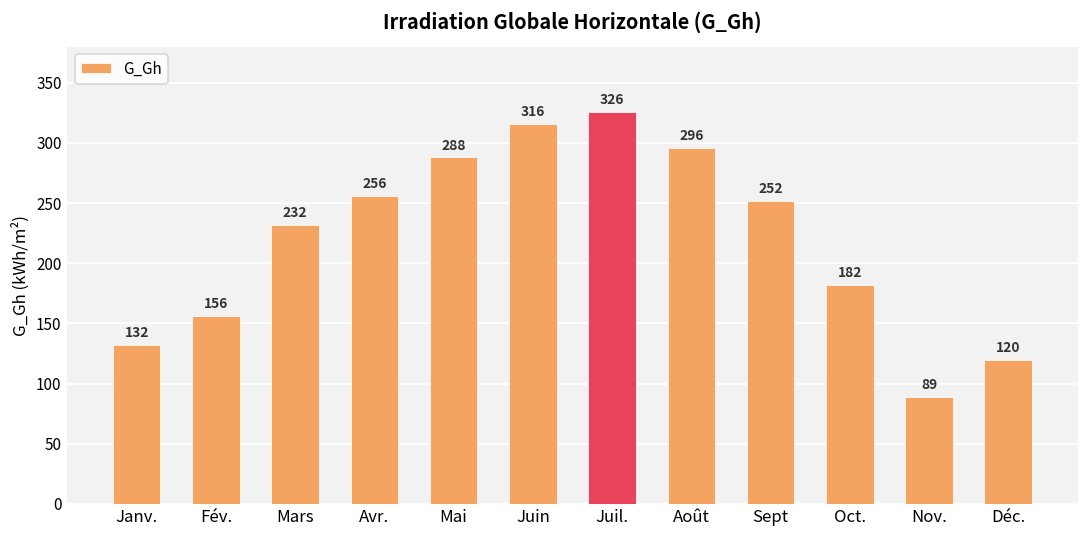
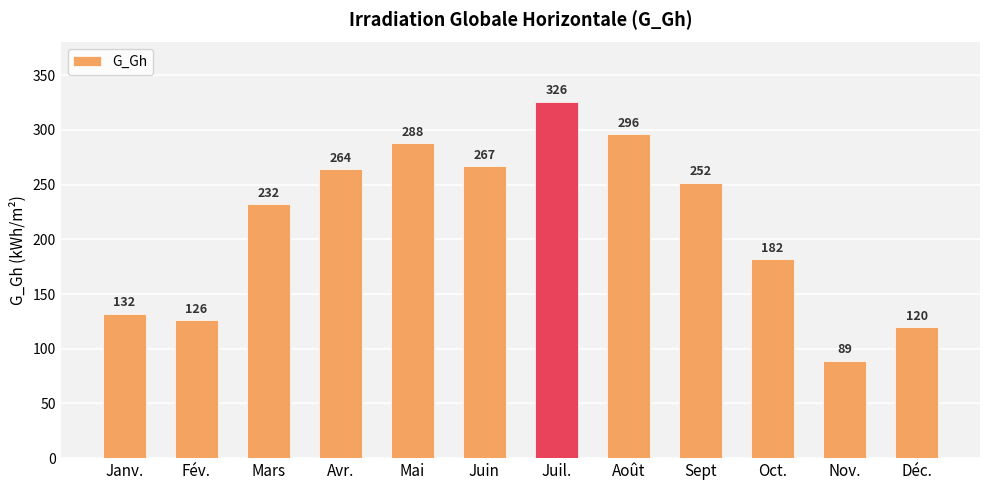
Fév.: 156 -> 126
Avr.: 256 -> 264
Juin: 316 -> 267
